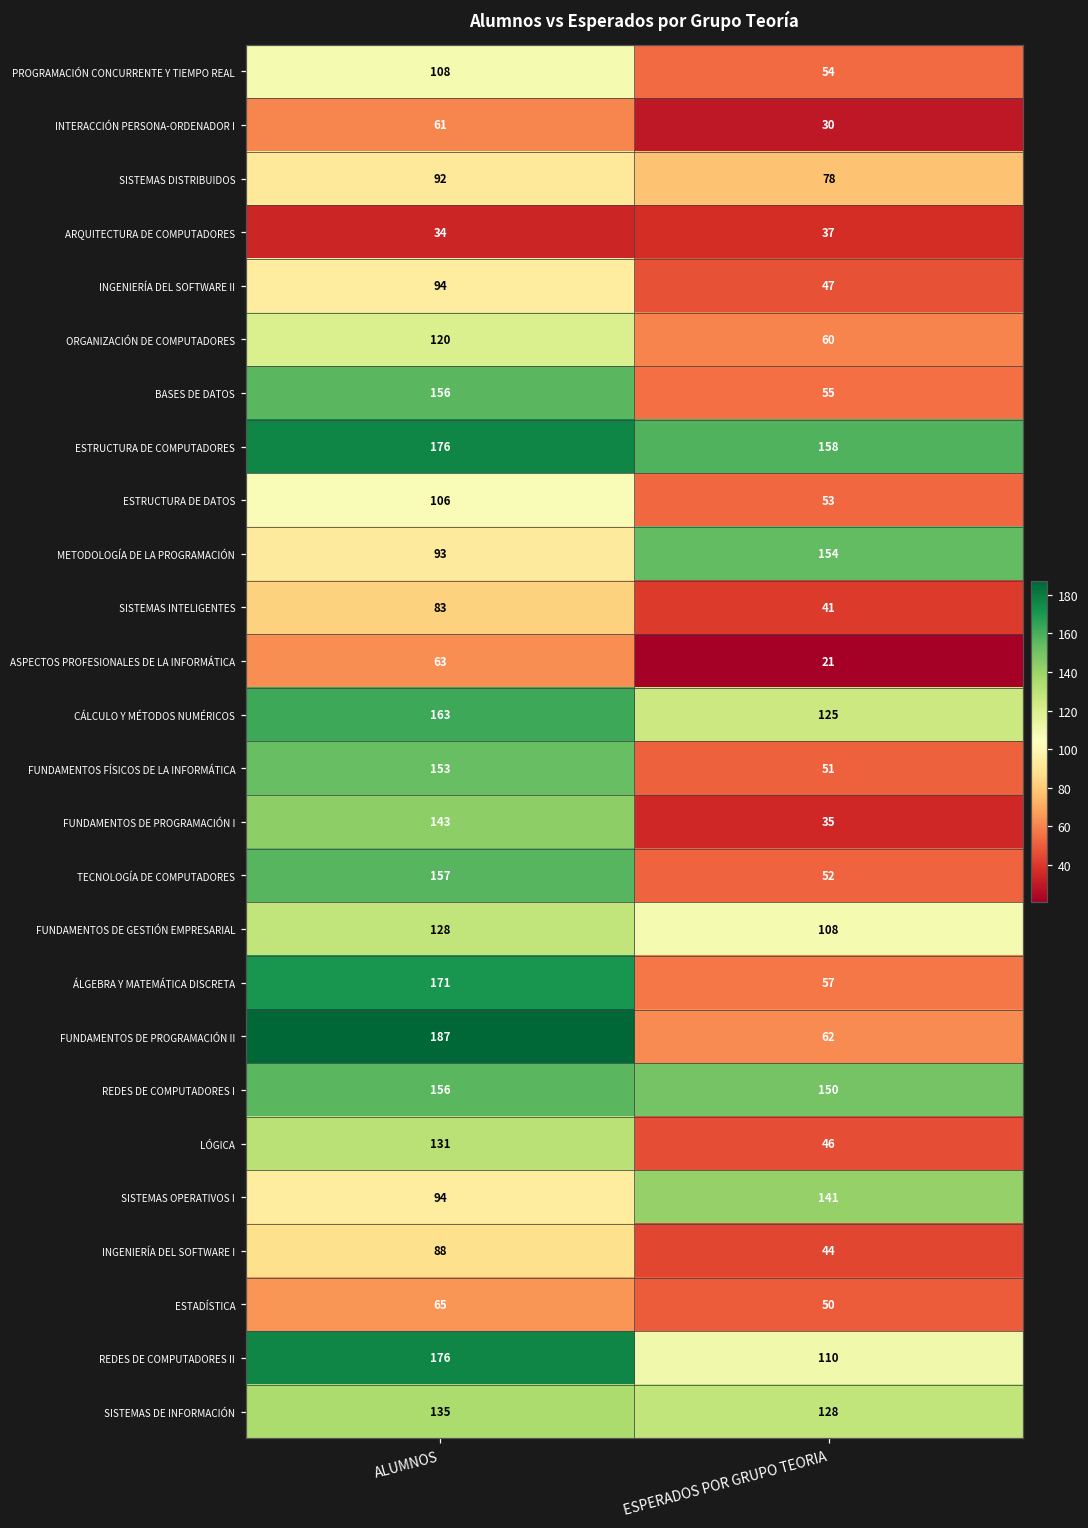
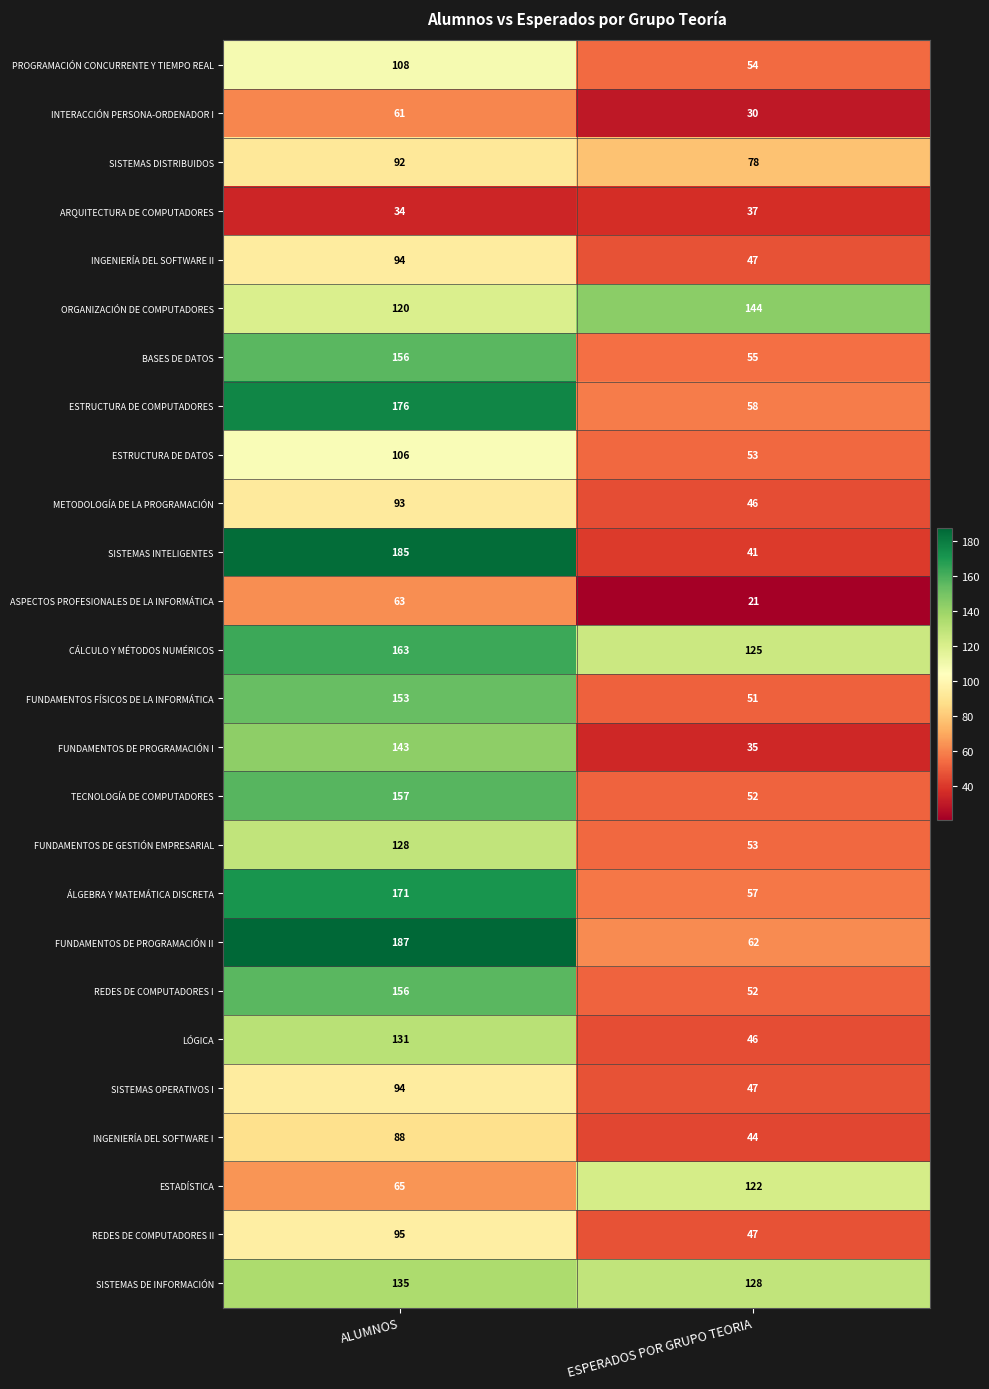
ORGANIZACIÓN DE COMPUTADORES, ESPERADOS POR GRUPO TEORIA: 60 -> 144
ESTRUCTURA DE COMPUTADORES, ESPERADOS POR GRUPO TEORIA: 158 -> 58
METODOLOGÍA DE LA PROGRAMACIÓN, ESPERADOS POR GRUPO TEORIA: 154 -> 46
SISTEMAS INTELIGENTES, ALUMNOS: 83 -> 185
FUNDAMENTOS DE GESTIÓN EMPRESARIAL, ESPERADOS POR GRUPO TEORIA: 108 -> 53
REDES DE COMPUTADORES I, ESPERADOS POR GRUPO TEORIA: 150 -> 52
SISTEMAS OPERATIVOS I, ESPERADOS POR GRUPO TEORIA: 141 -> 47
ESTADÍSTICA, ESPERADOS POR GRUPO TEORIA: 50 -> 122
REDES DE COMPUTADORES II, ALUMNOS: 176 -> 95
REDES DE COMPUTADORES II, ESPERADOS POR GRUPO TEORIA: 110 -> 47
